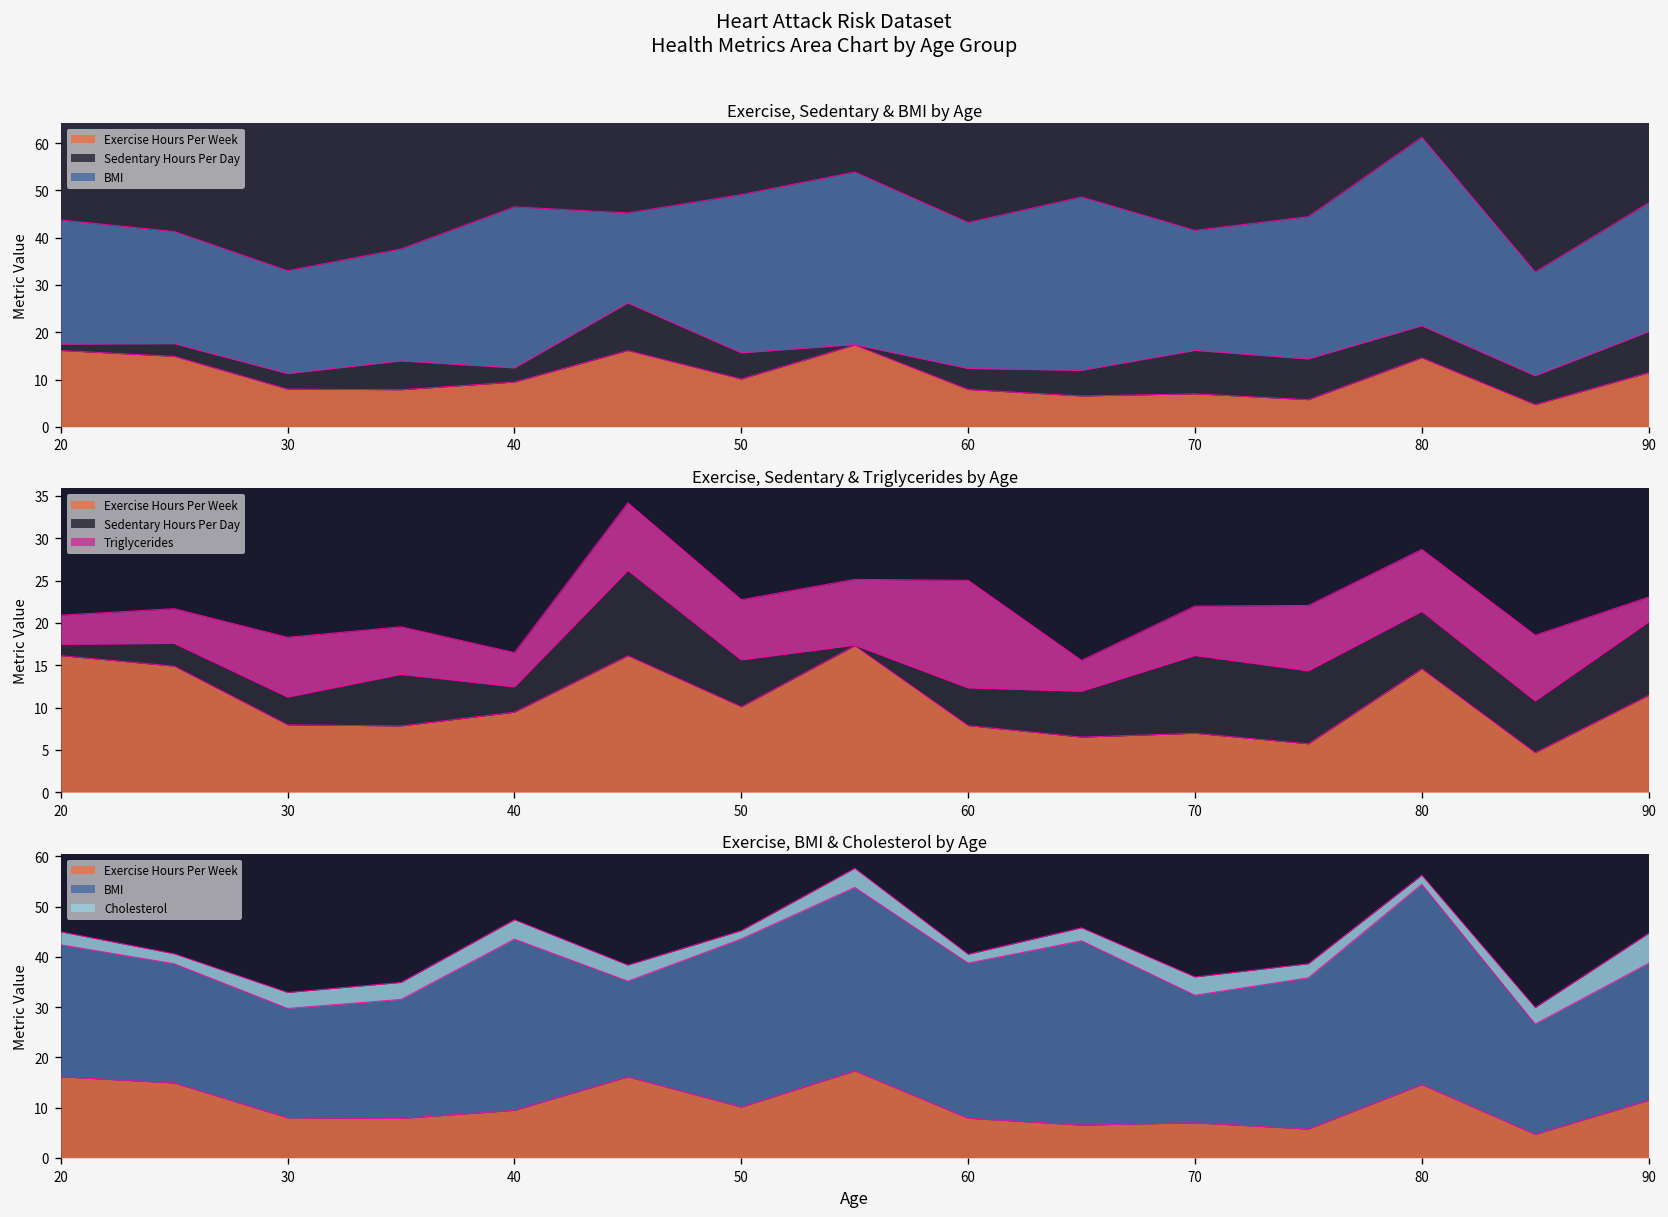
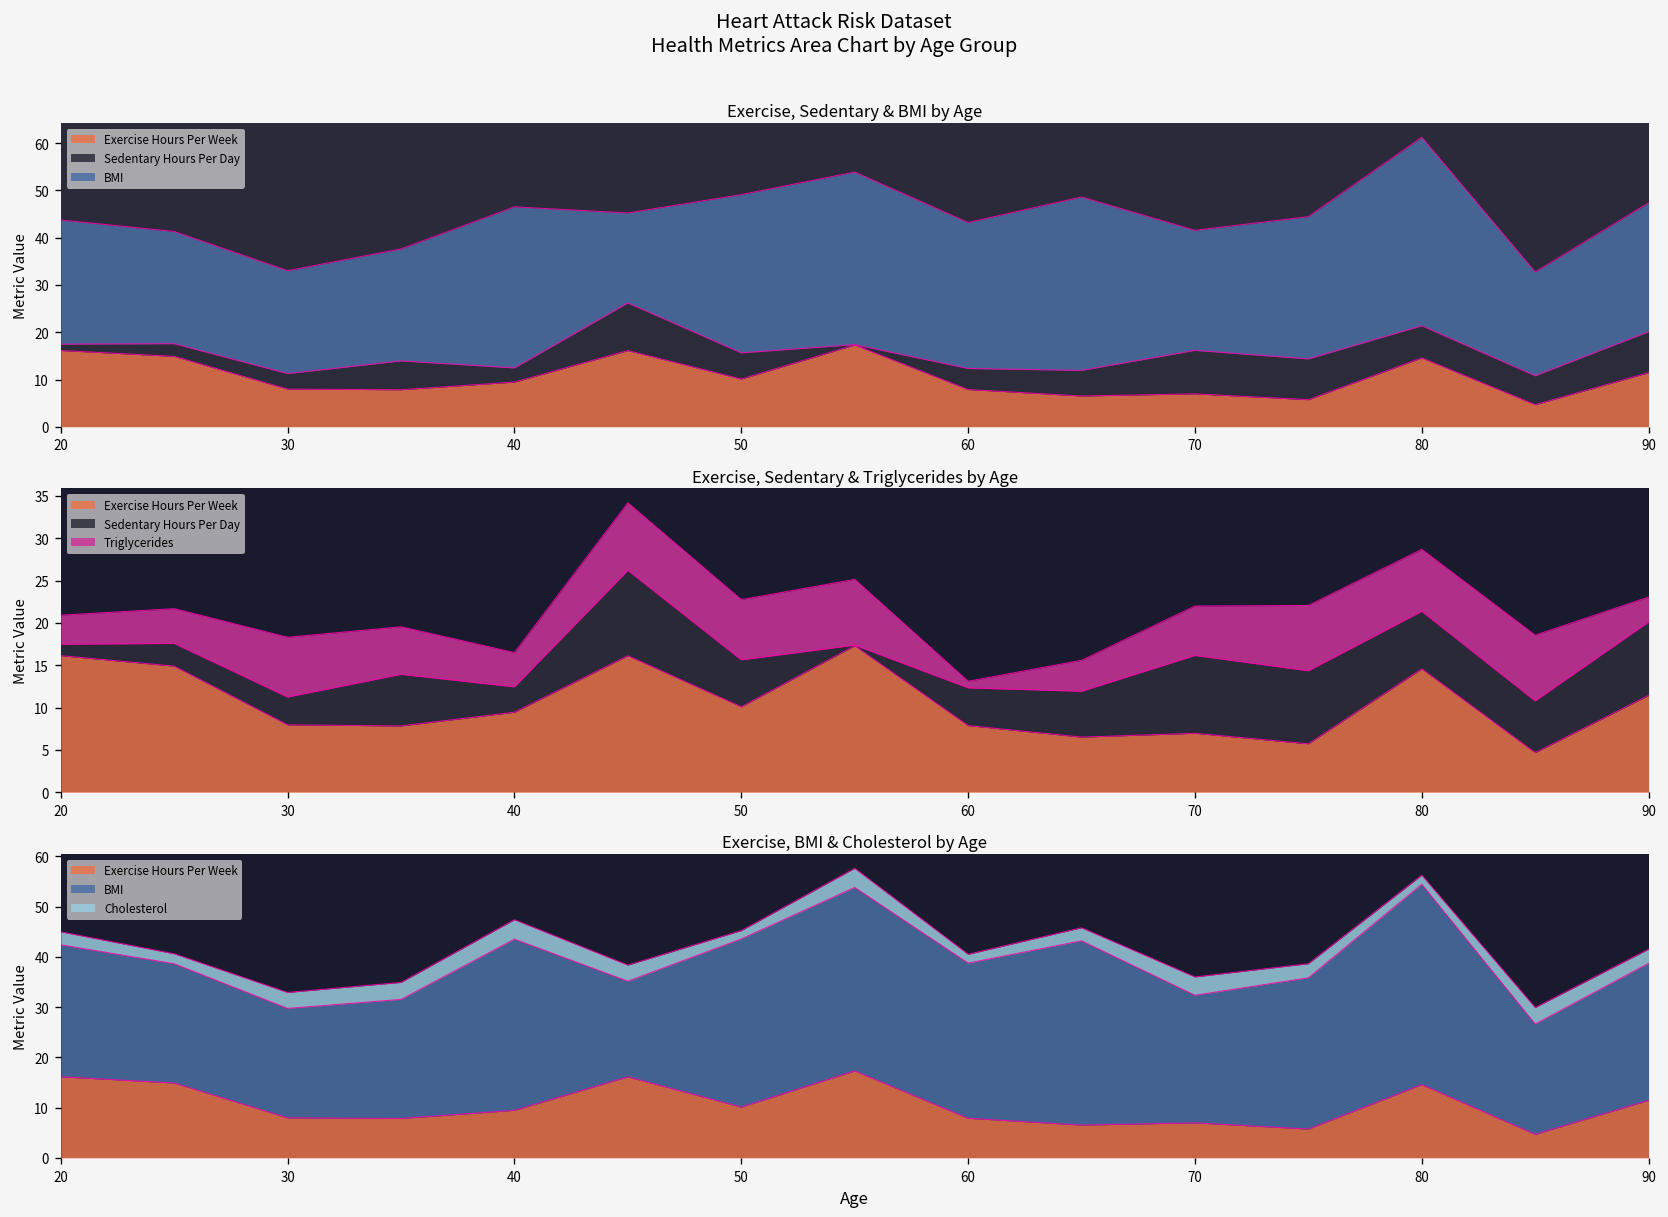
Exercise, Sedentary & Triglycerides by Age, Triglycerides, 60: 13 -> 1
Exercise, BMI & Cholesterol by Age, Cholesterol, 90: 6 -> 3
